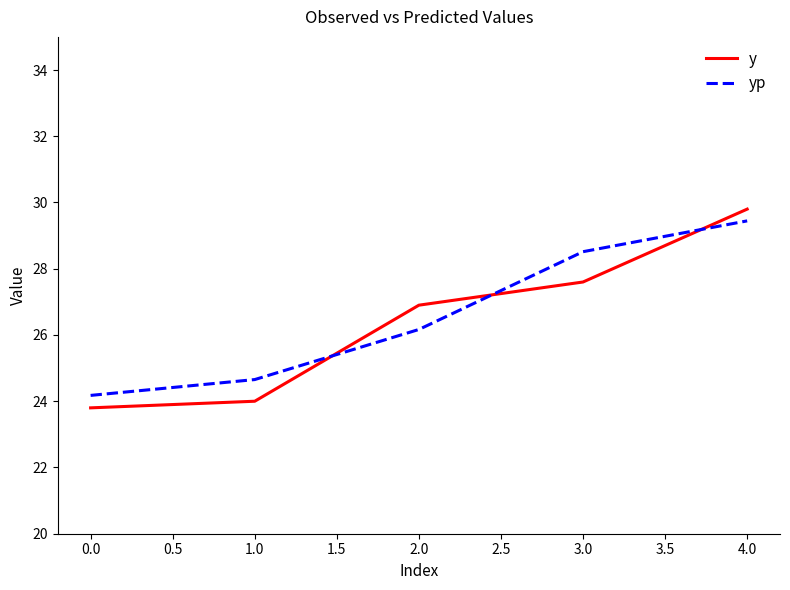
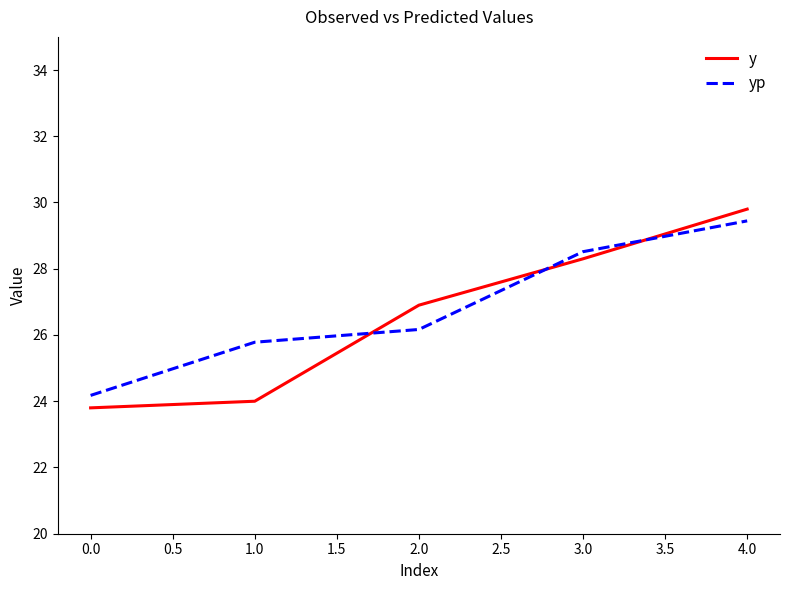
yp, 1.0: 24.7 -> 25.8
y, 3.0: 27.6 -> 28.3
